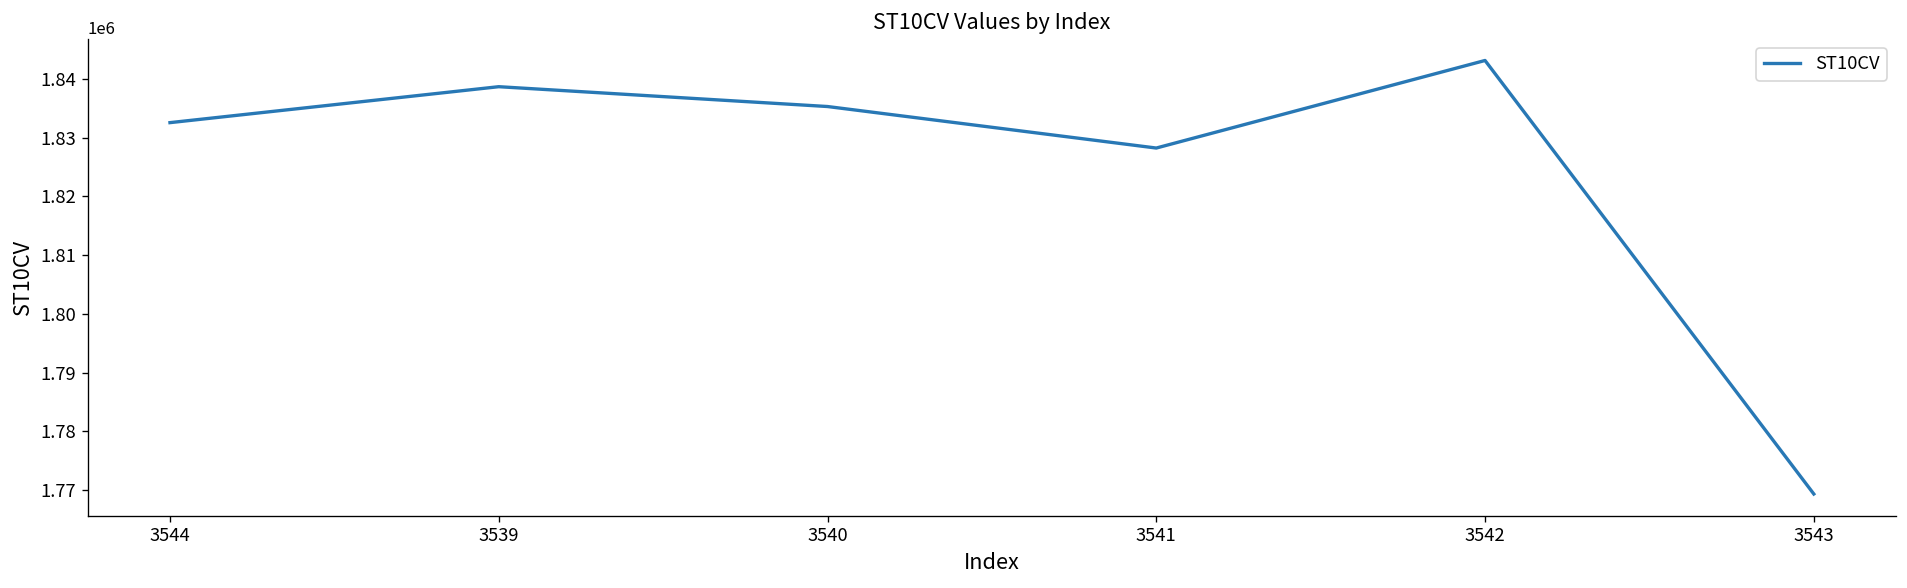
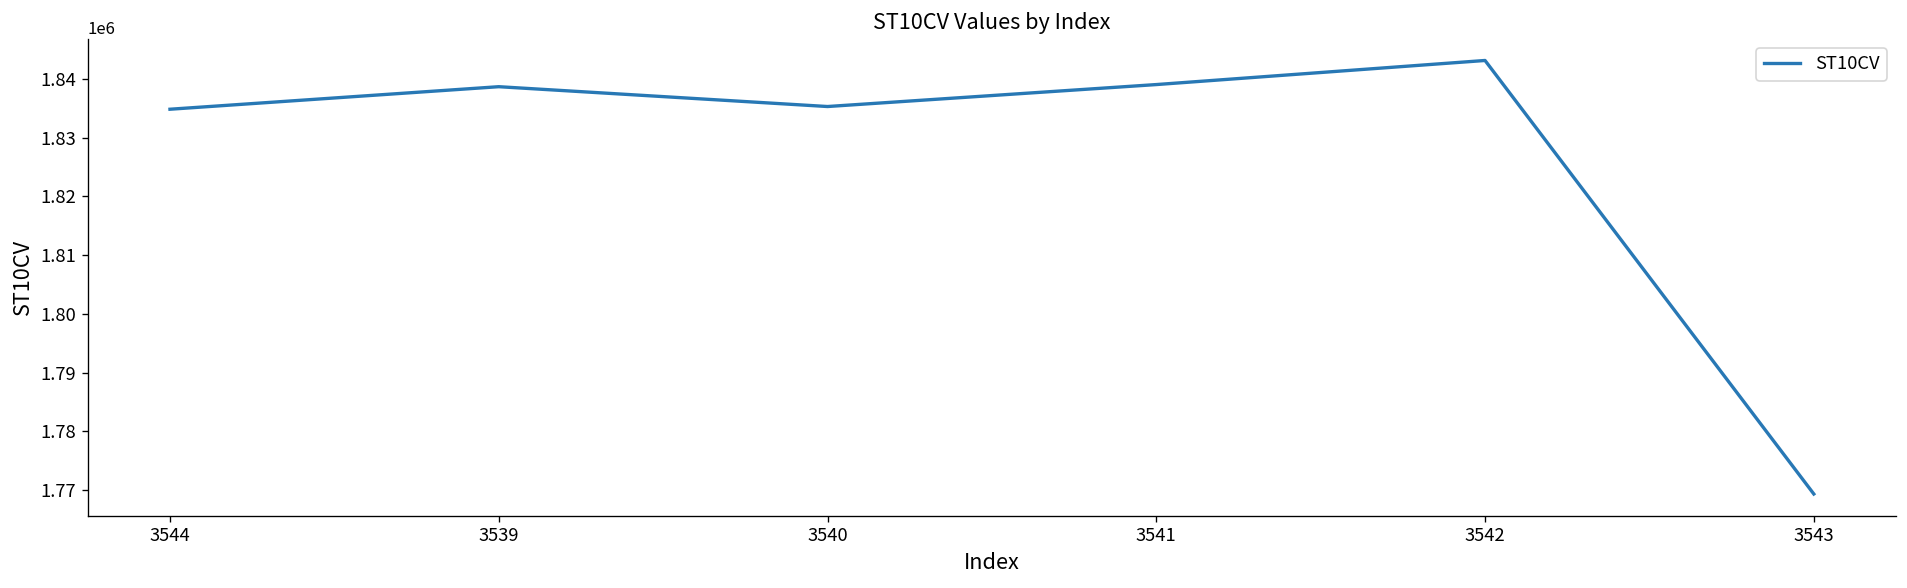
3544: 1833000 -> 1835000
3541: 1828000 -> 1839000
